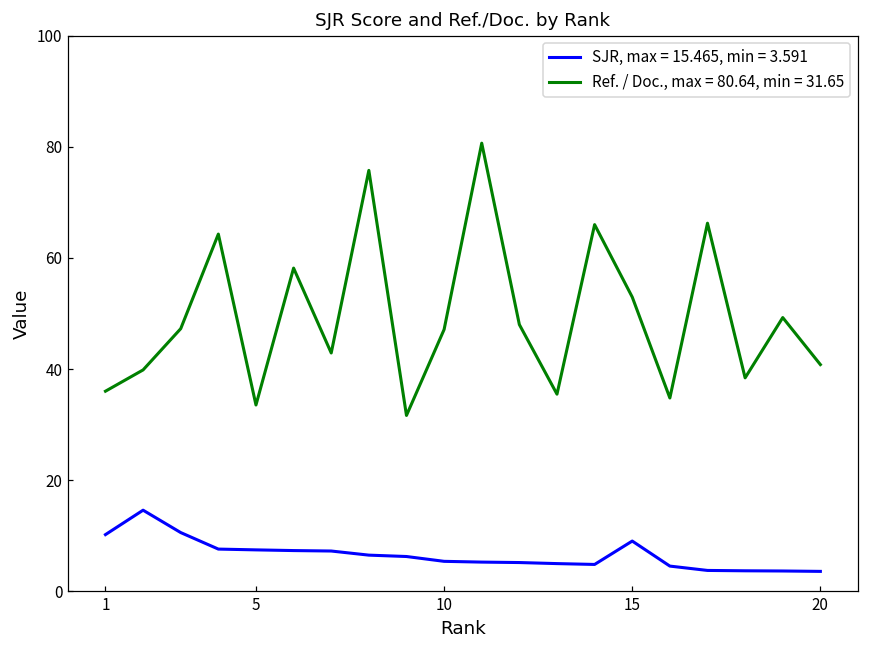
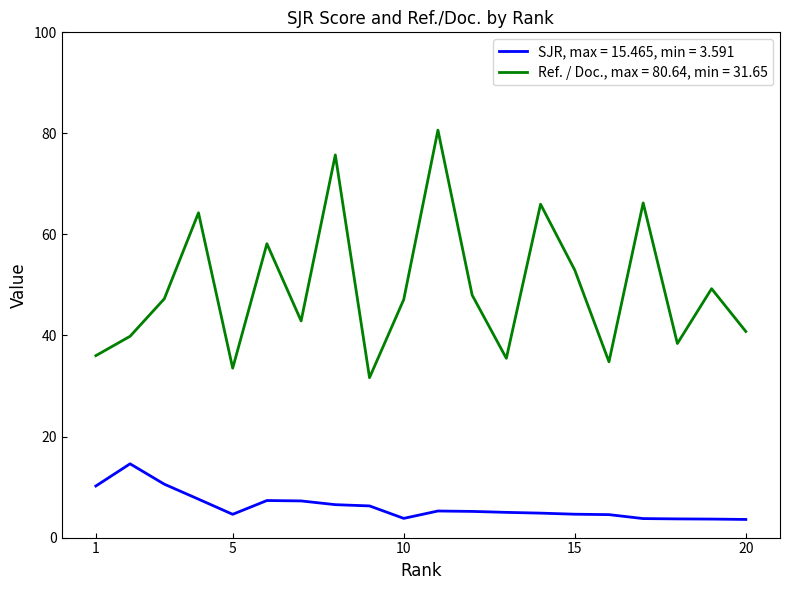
SJR, max = 15.465, min = 3.591, 5: 7 -> 5
SJR, max = 15.465, min = 3.591, 10: 5 -> 4
SJR, max = 15.465, min = 3.591, 15: 9 -> 5
